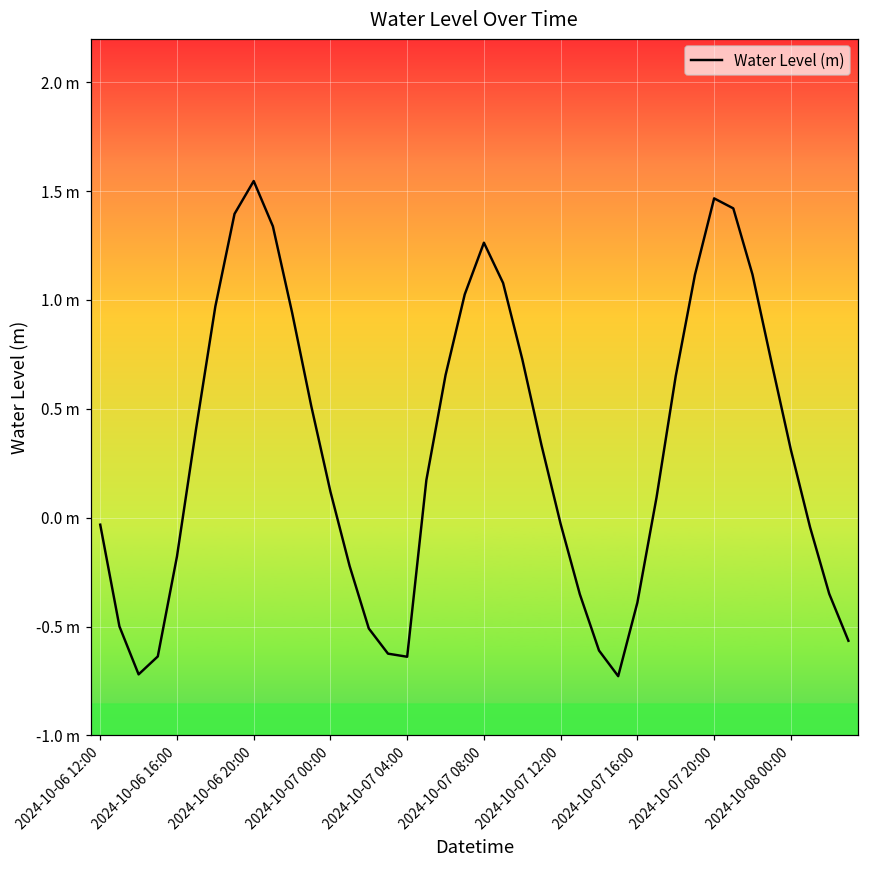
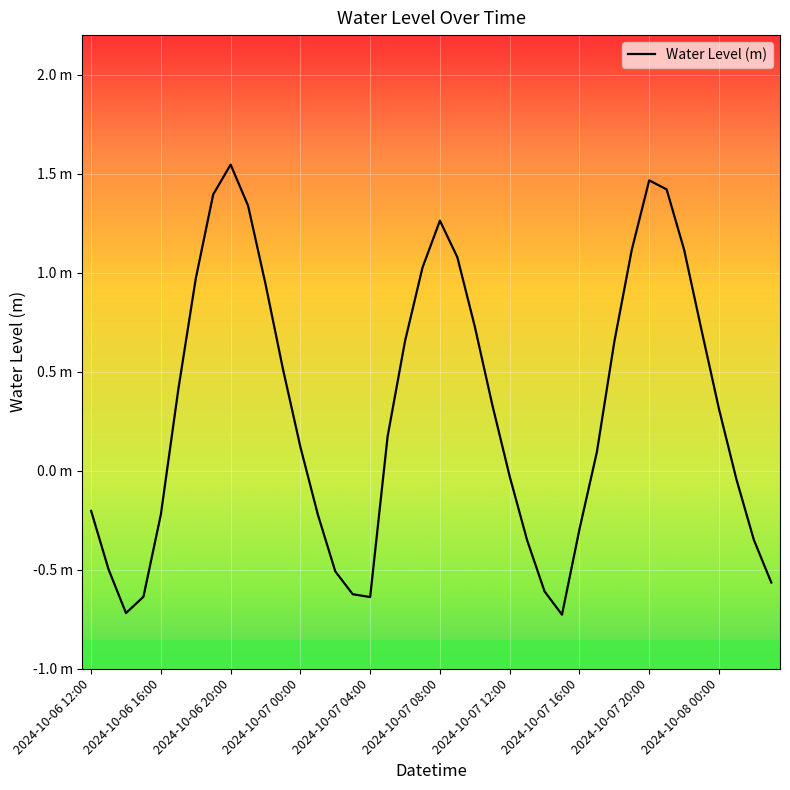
2024-10-06 12:00: -0.03 m -> -0.20 m
2024-10-06 16:00: -0.18 m -> -0.22 m
2024-10-07 16:00: -0.39 m -> -0.30 m
